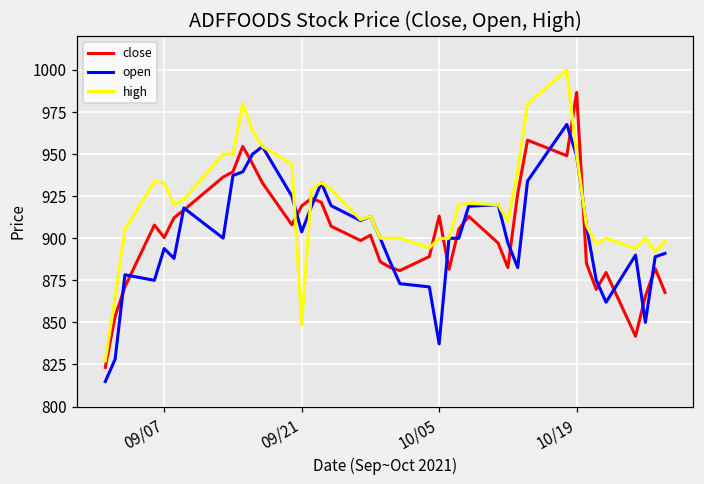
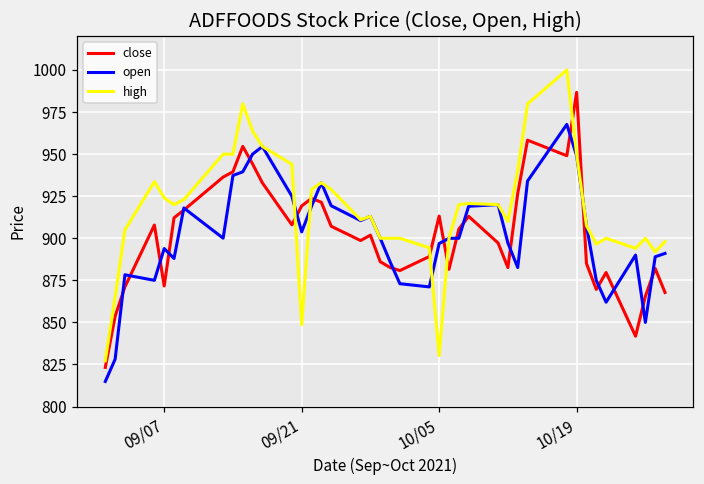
close, 09/07: 900 -> 872
high, 09/07: 933 -> 924
open, 10/05: 837 -> 897
high, 10/05: 900 -> 830
